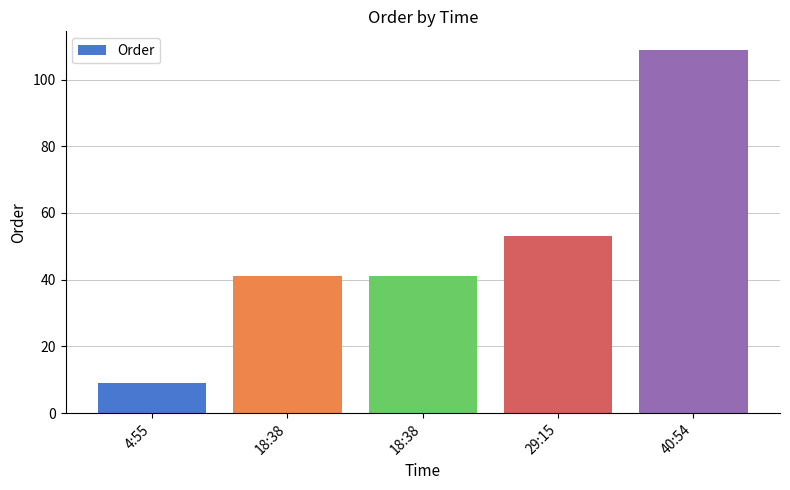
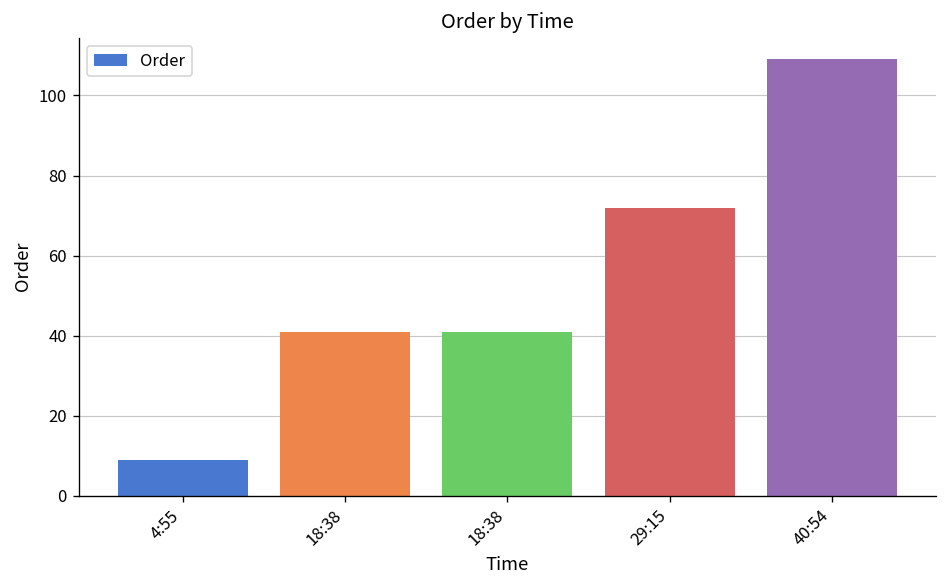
29:15: 53 -> 72
